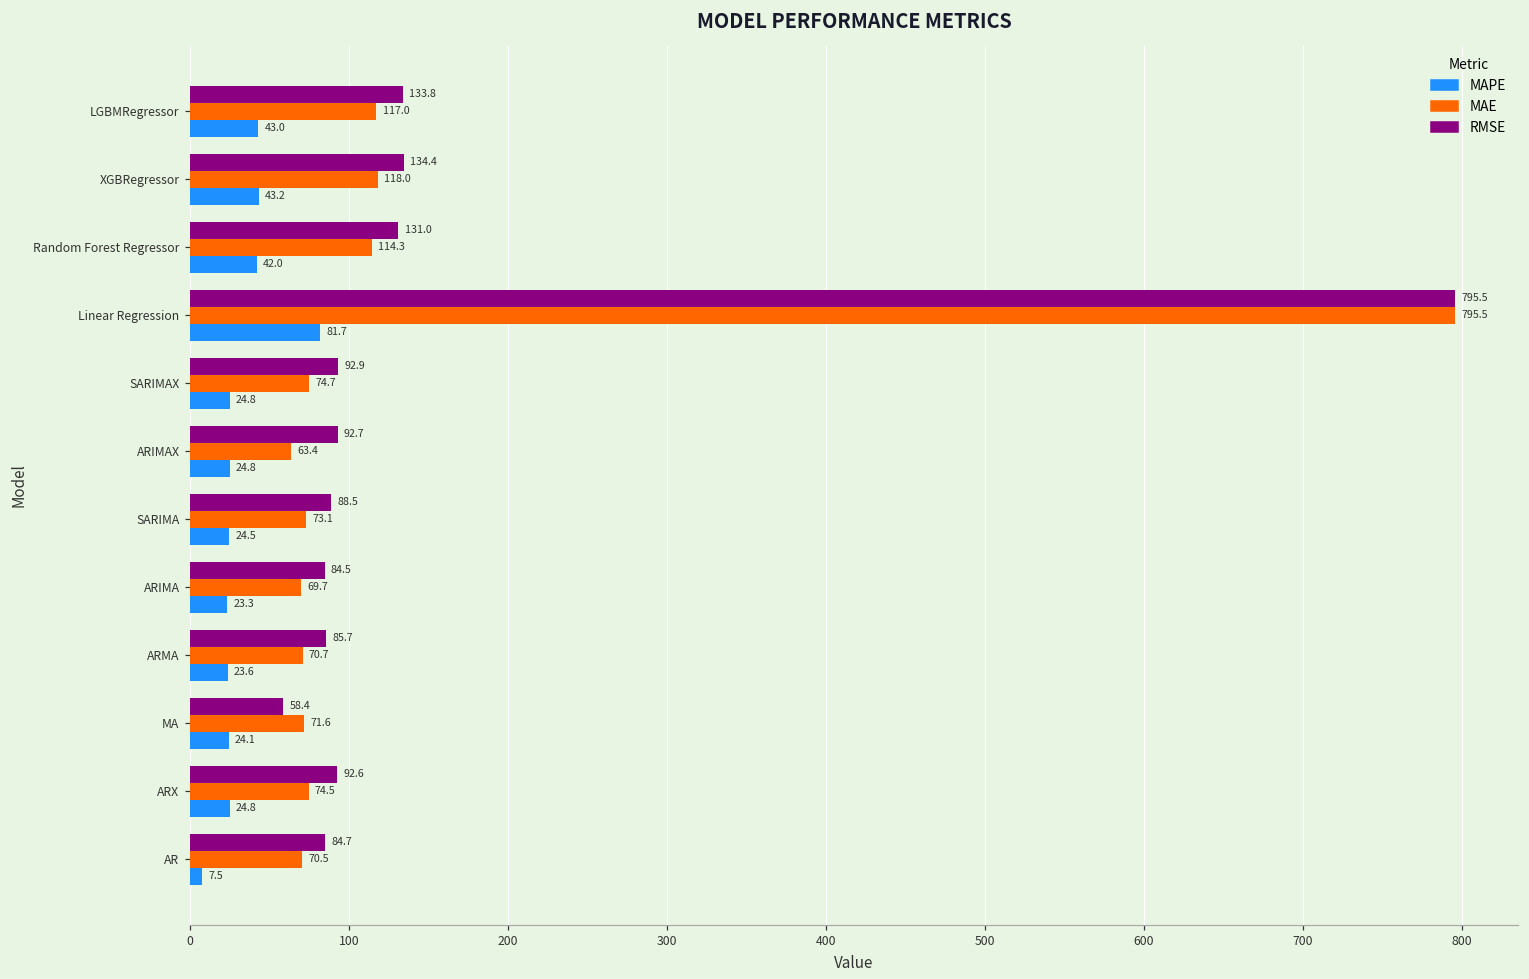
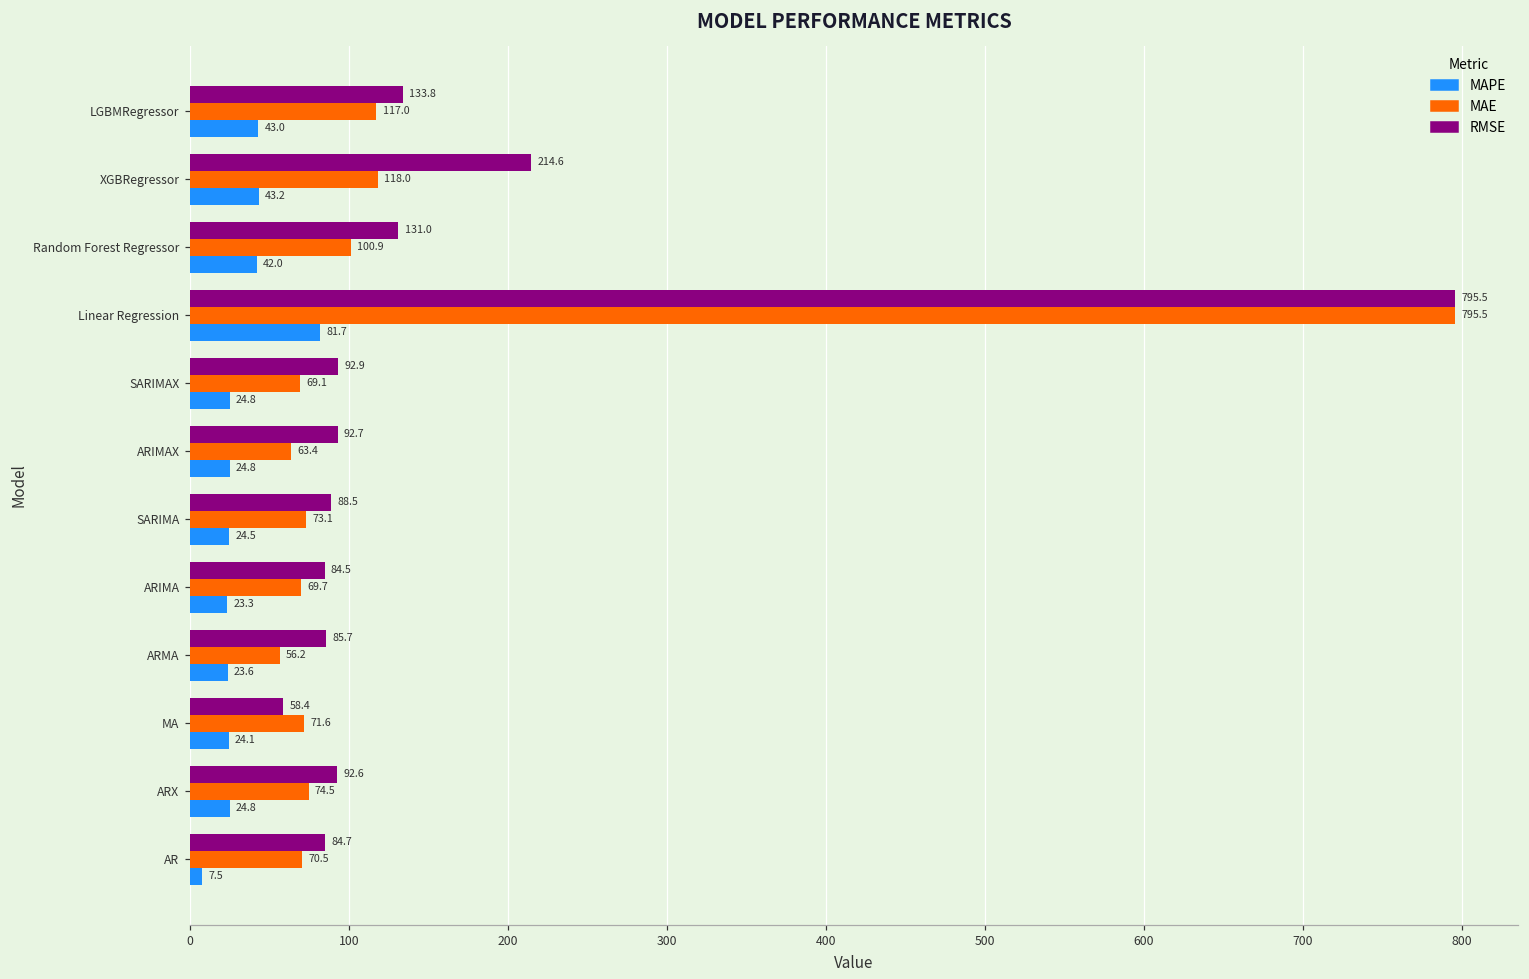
RMSE, XGBRegressor: 134.4 -> 214.6
MAE, Random Forest Regressor: 114.3 -> 100.9
MAE, SARIMAX: 74.7 -> 69.1
MAE, ARMA: 70.7 -> 56.2
